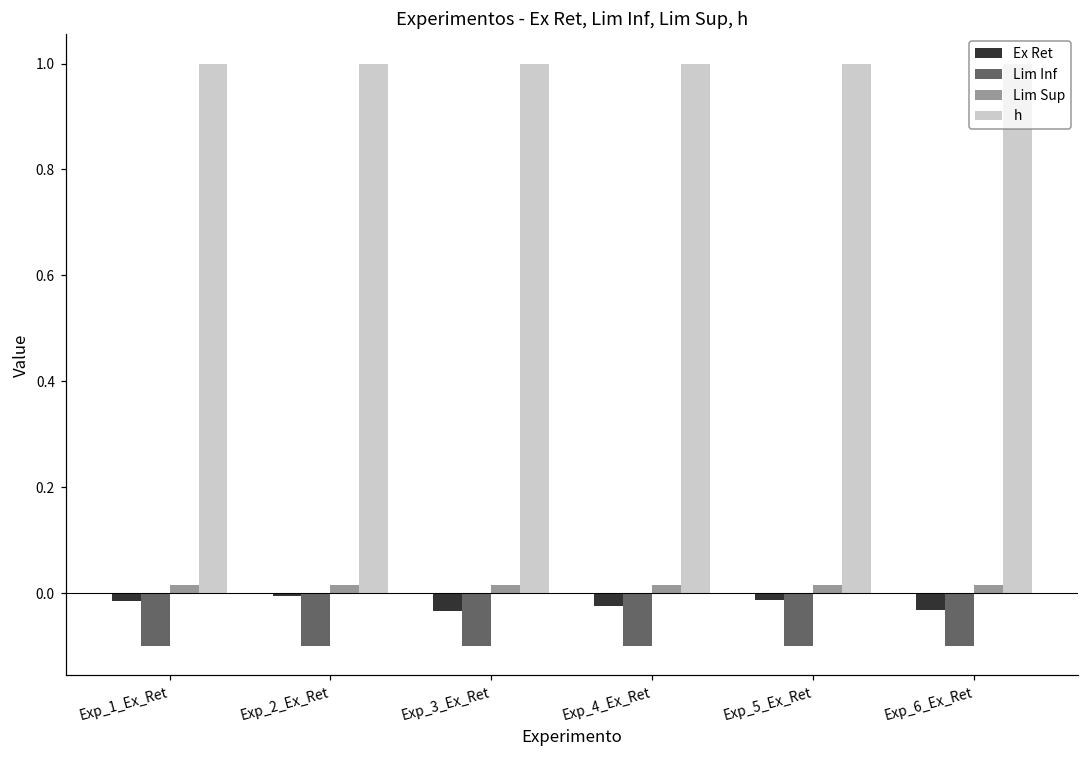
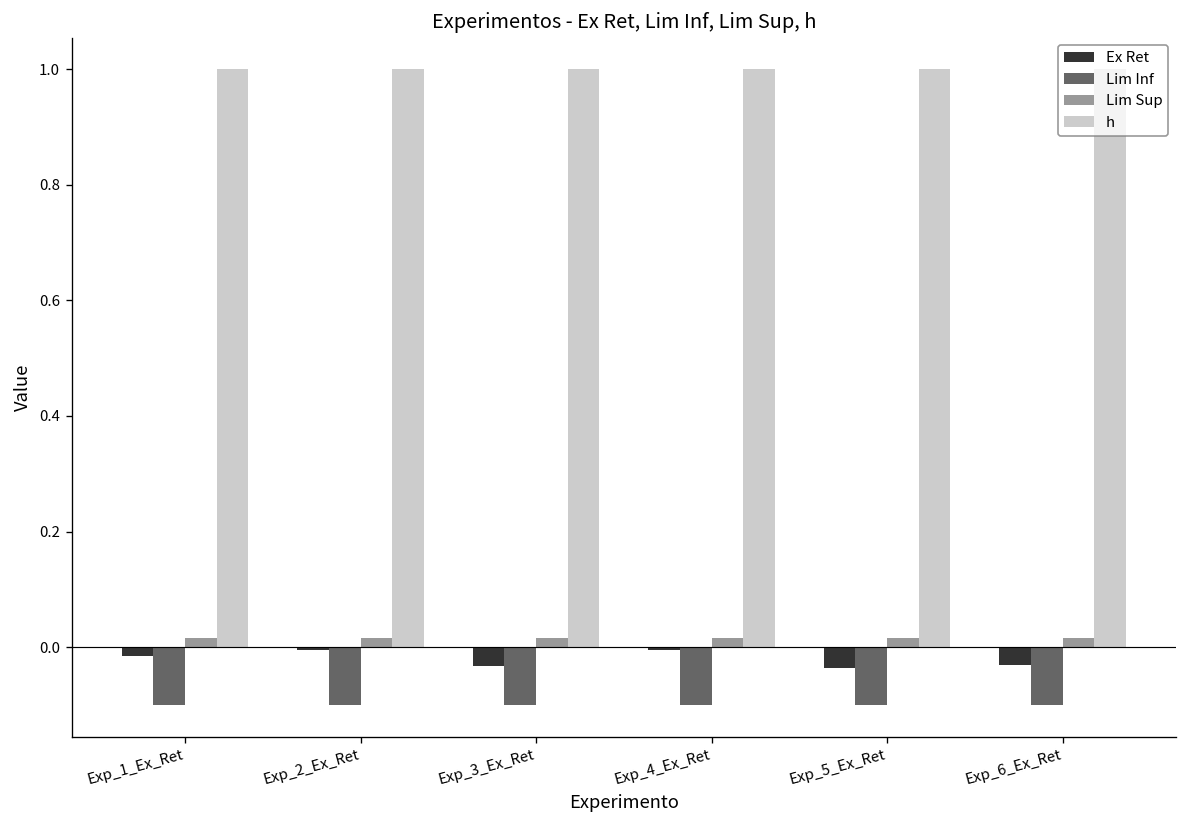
Ex Ret, Exp_4_Ex_Ret: -0.02 -> 0.00
Ex Ret, Exp_5_Ex_Ret: -0.01 -> -0.04
